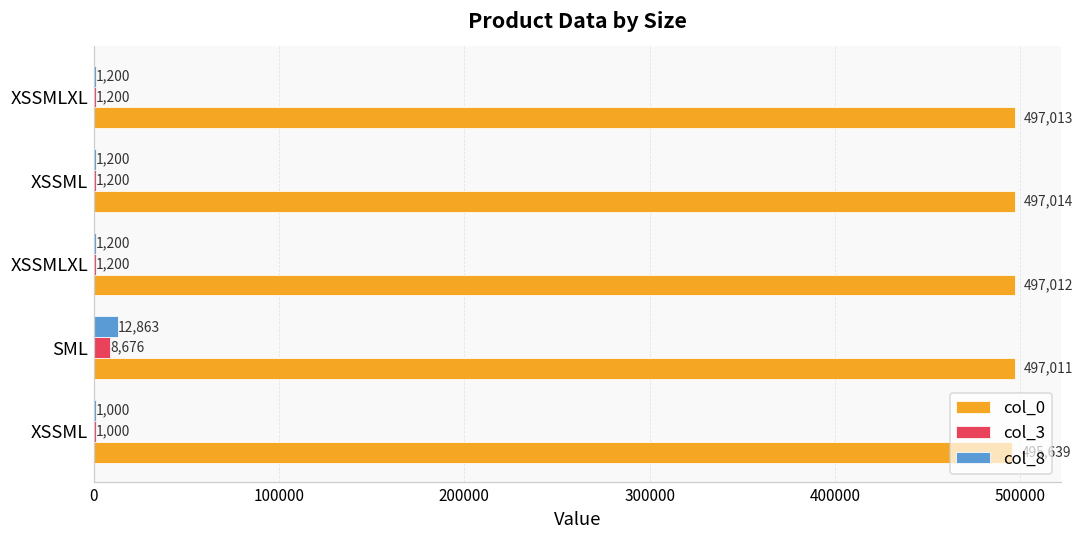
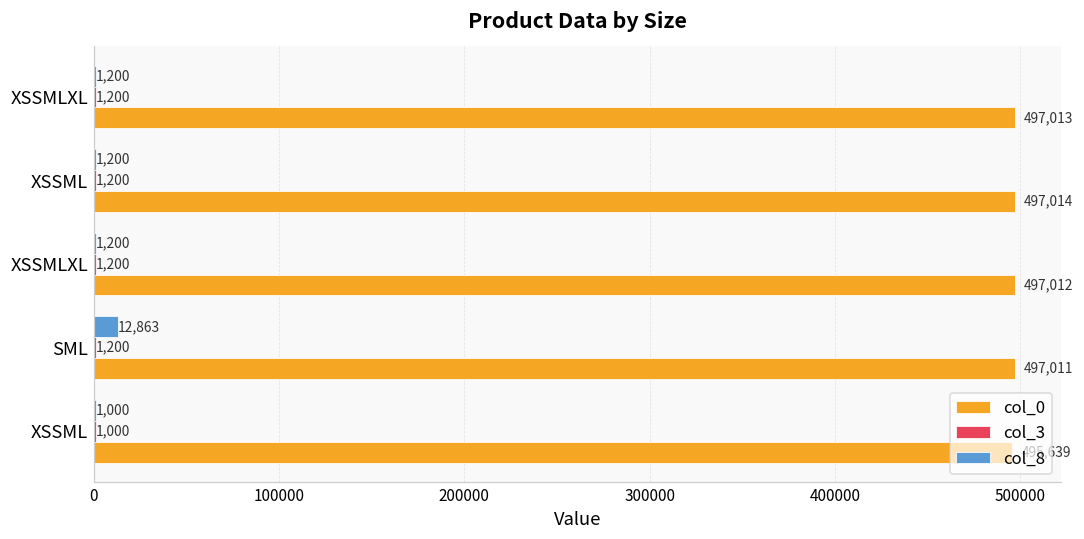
col_3, SML: 8,676 -> 1,200
